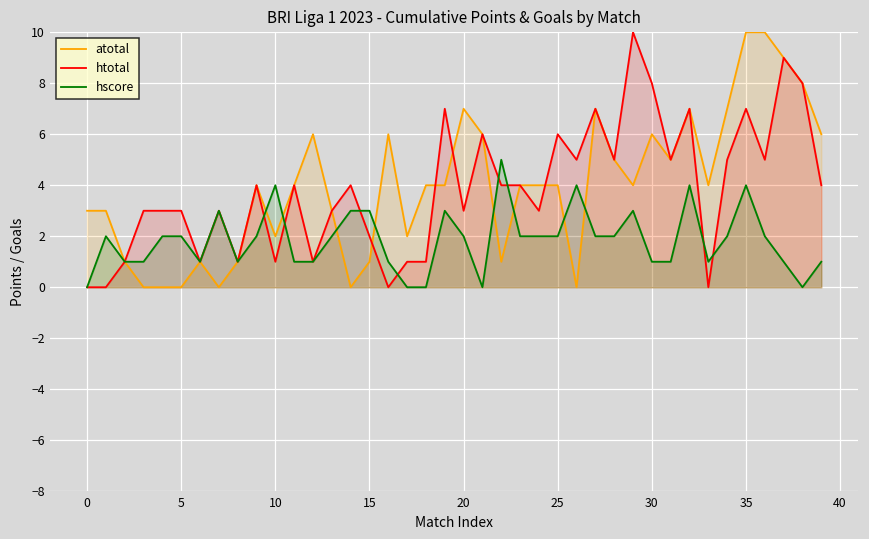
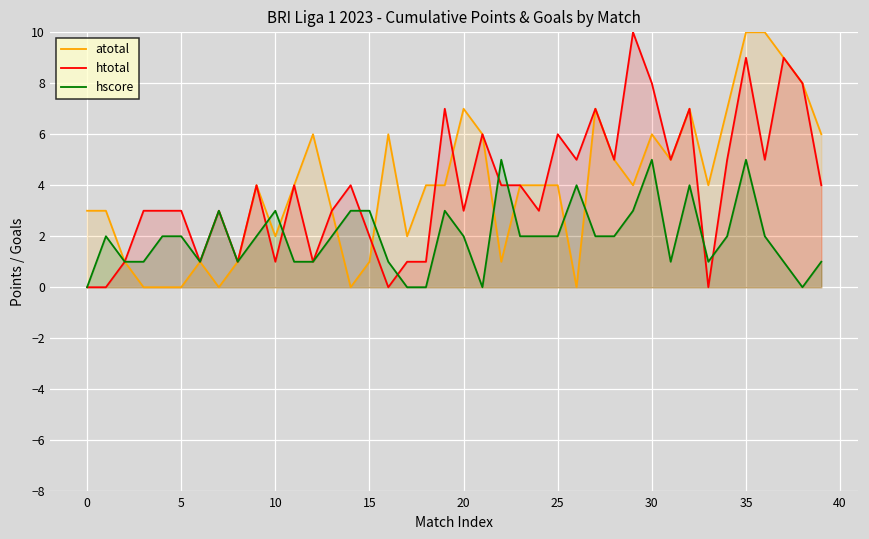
hscore, 10: 4 -> 3
hscore, 30: 1 -> 5
htotal, 35: 7 -> 9
hscore, 35: 4 -> 5
